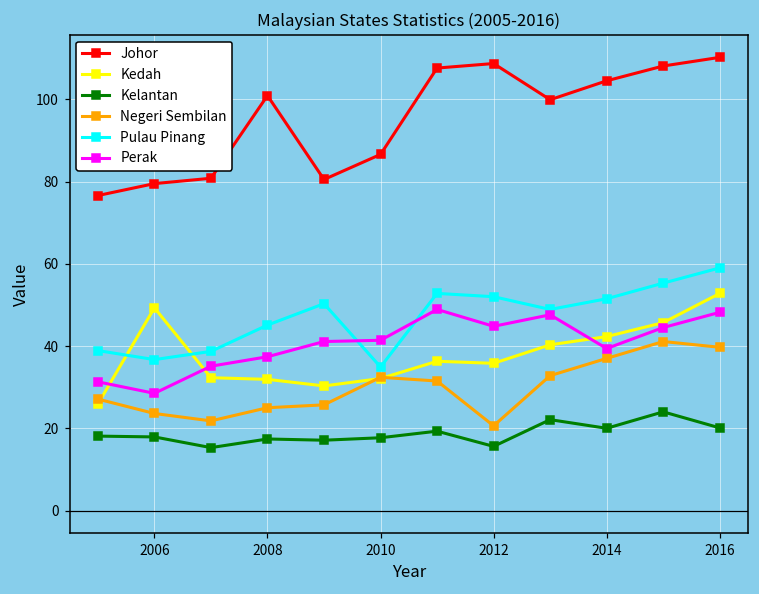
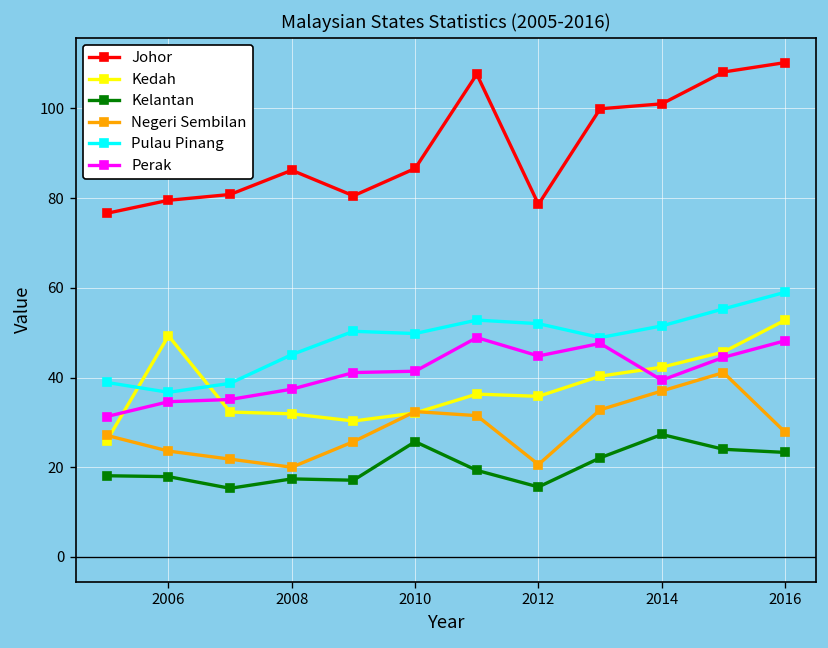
Perak, 2006: 29 -> 35
Johor, 2008: 101 -> 86
Negeri Sembilan, 2008: 25 -> 20
Kelantan, 2010: 18 -> 26
Pulau Pinang, 2010: 35 -> 50
Johor, 2012: 109 -> 79
Johor, 2014: 105 -> 101
Kelantan, 2014: 20 -> 27
Kelantan, 2016: 20 -> 23
Negeri Sembilan, 2016: 40 -> 28
